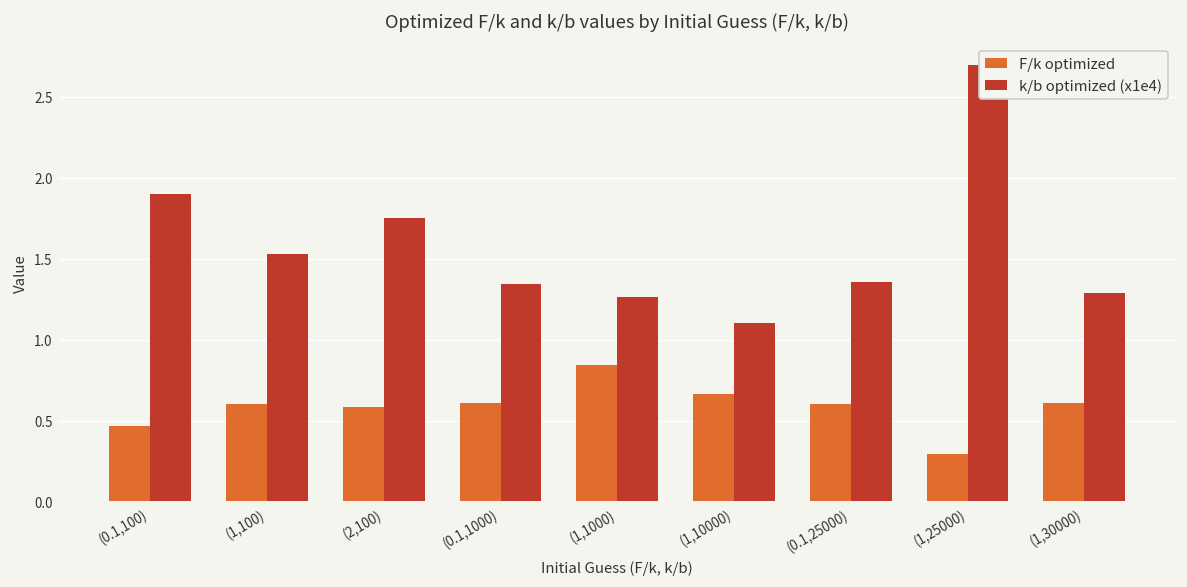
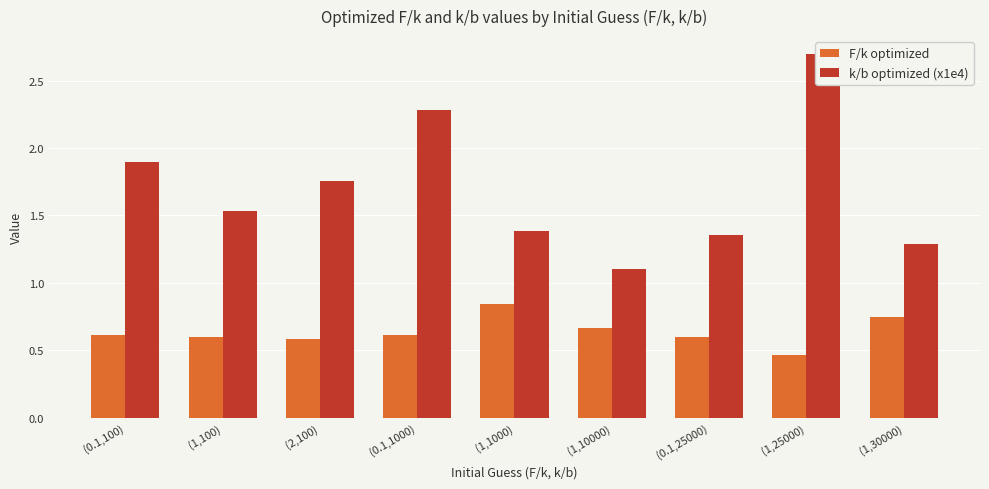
F/k optimized, (0.1,100): 0.47 -> 0.61
k/b optimized (x1e4), (0.1,1000): 1.35 -> 2.28
k/b optimized (x1e4), (1,1000): 1.26 -> 1.38
F/k optimized, (1,25000): 0.29 -> 0.47
F/k optimized, (1,30000): 0.61 -> 0.75
